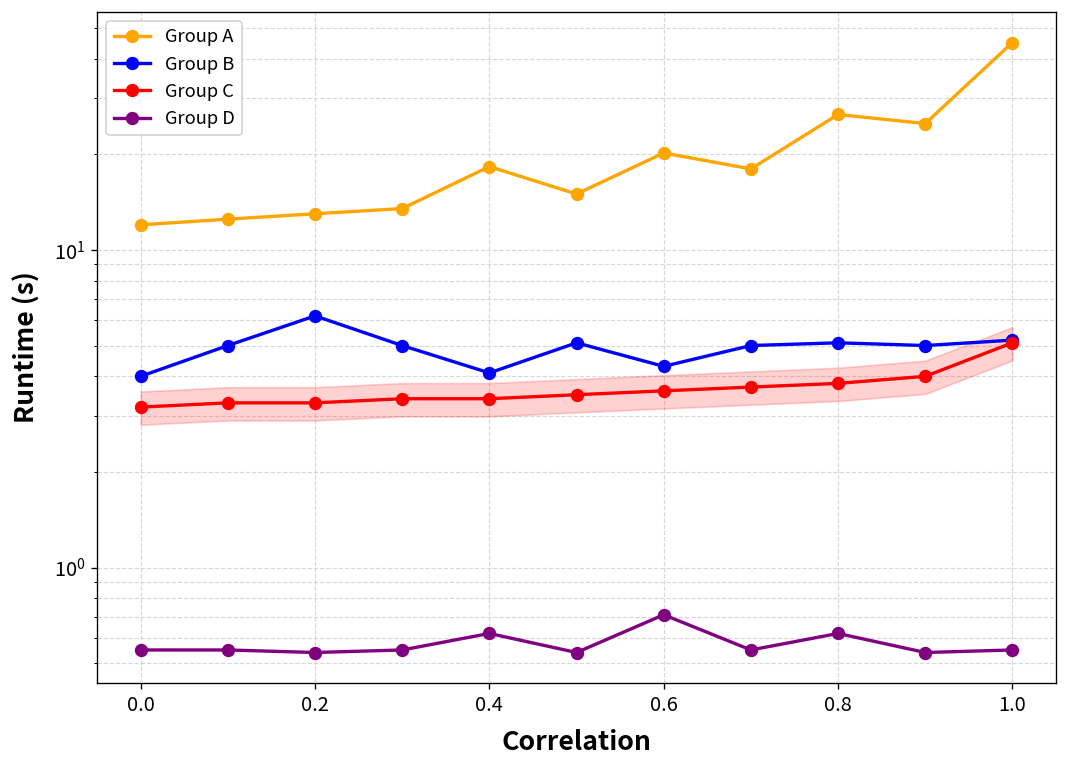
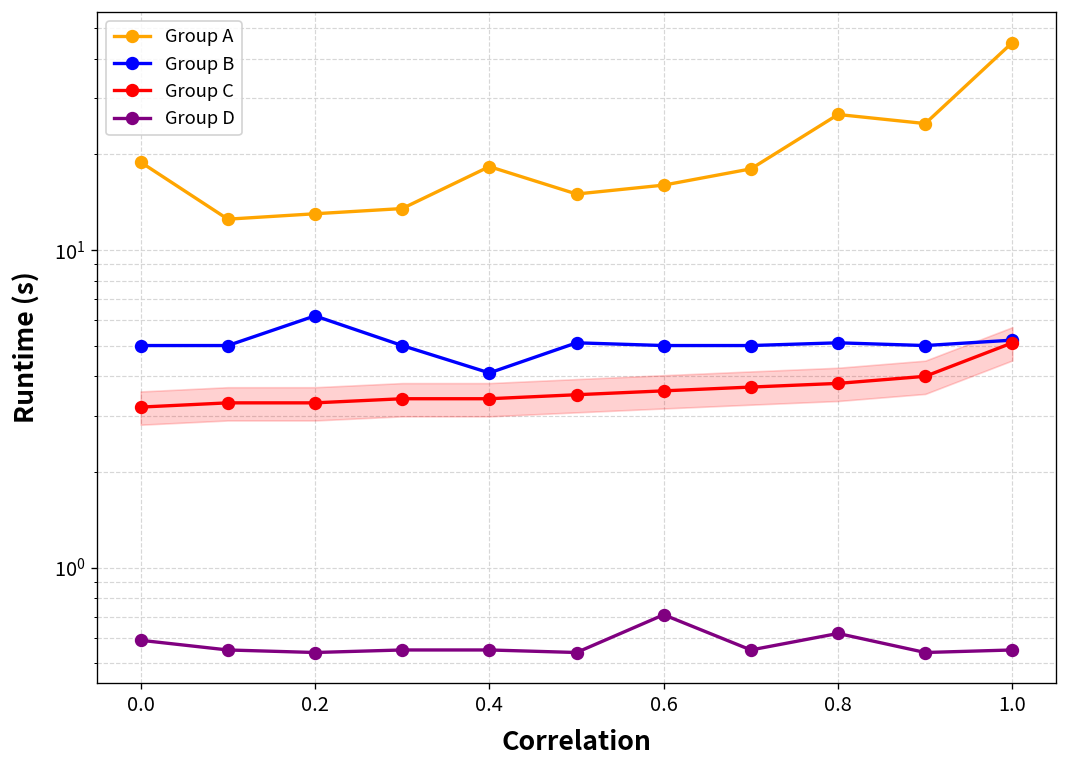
Group A, 0.0: 12 -> 19
Group B, 0.0: 4 -> 5
Group D, 0.0: 0.55 -> 0.59
Group D, 0.4: 0.62 -> 0.55
Group A, 0.6: 20 -> 16
Group B, 0.6: 4.3 -> 5.0
